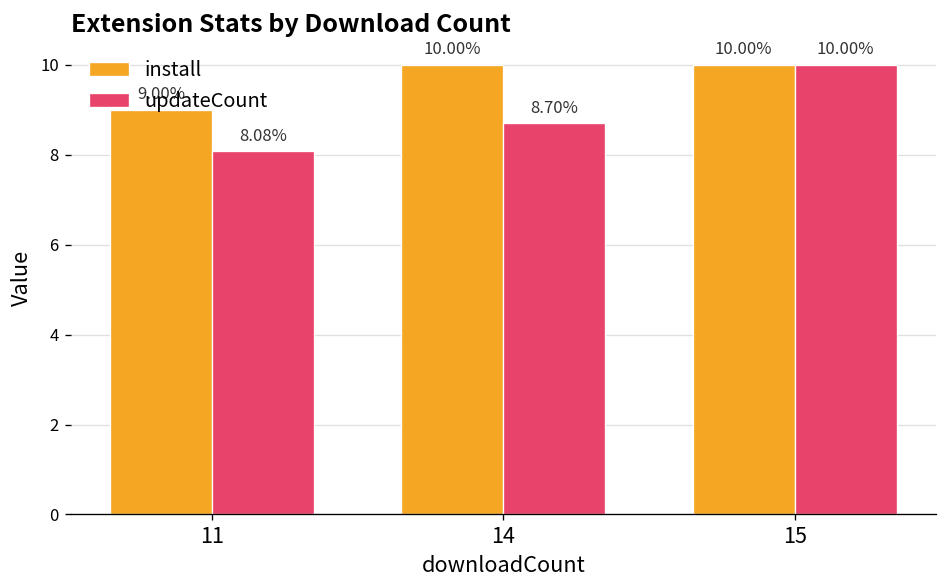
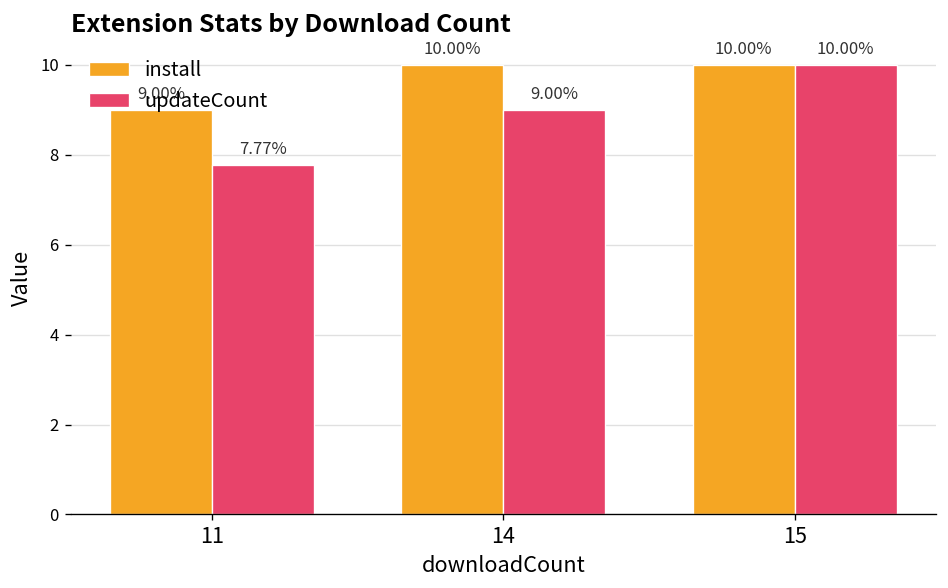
updateCount, 11: 8.08% -> 7.77%
updateCount, 14: 8.70% -> 9.00%
